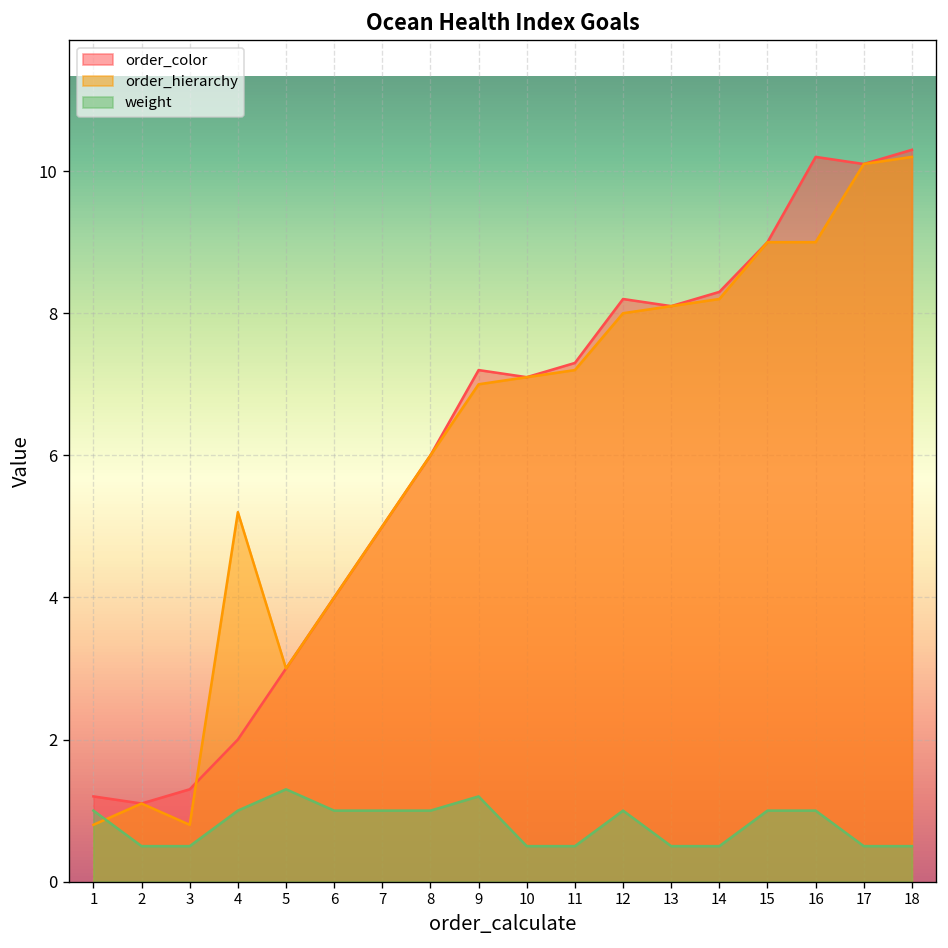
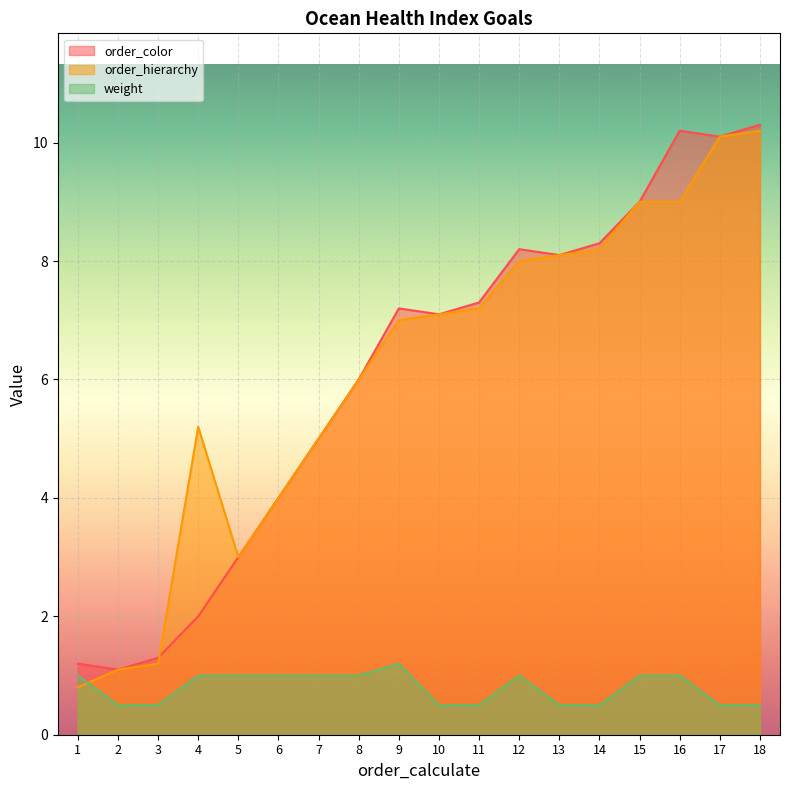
order_hierarchy, 3: 0.8 -> 1.2
weight, 5: 1.3 -> 1.0
